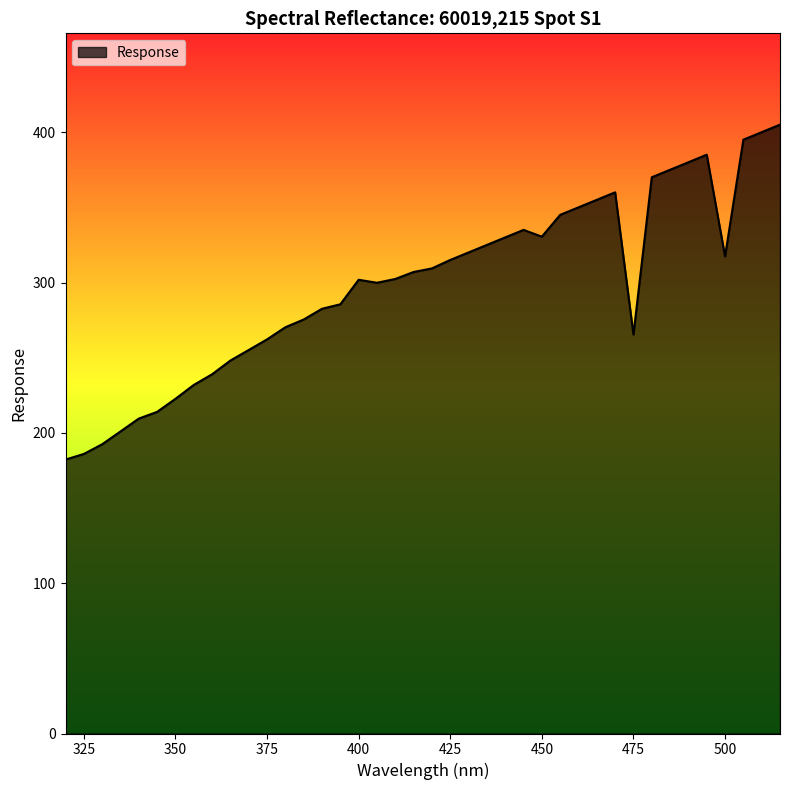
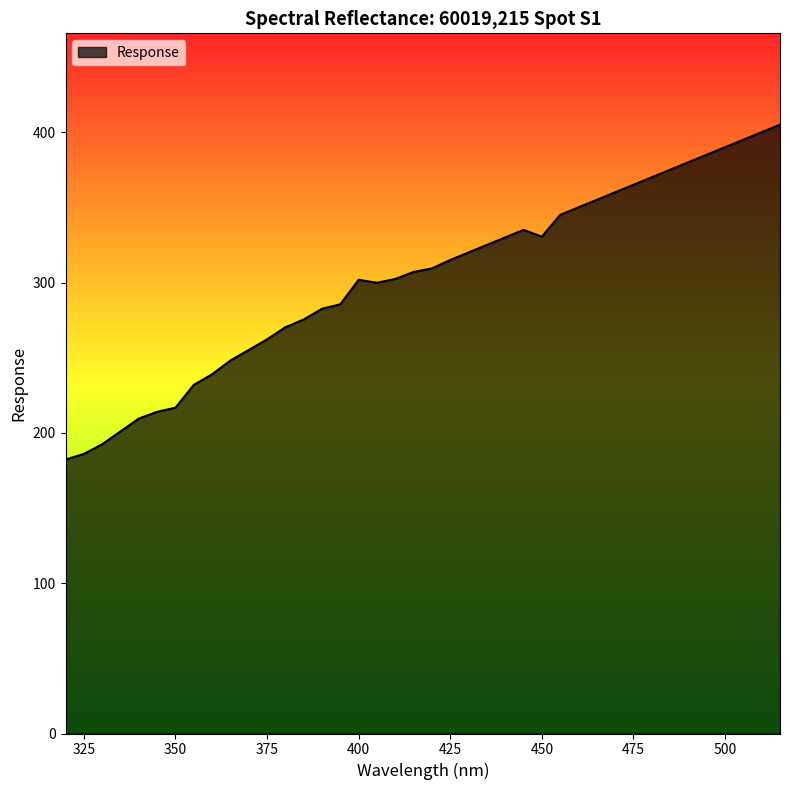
350: 223 -> 217
475: 265 -> 365
500: 317 -> 390
